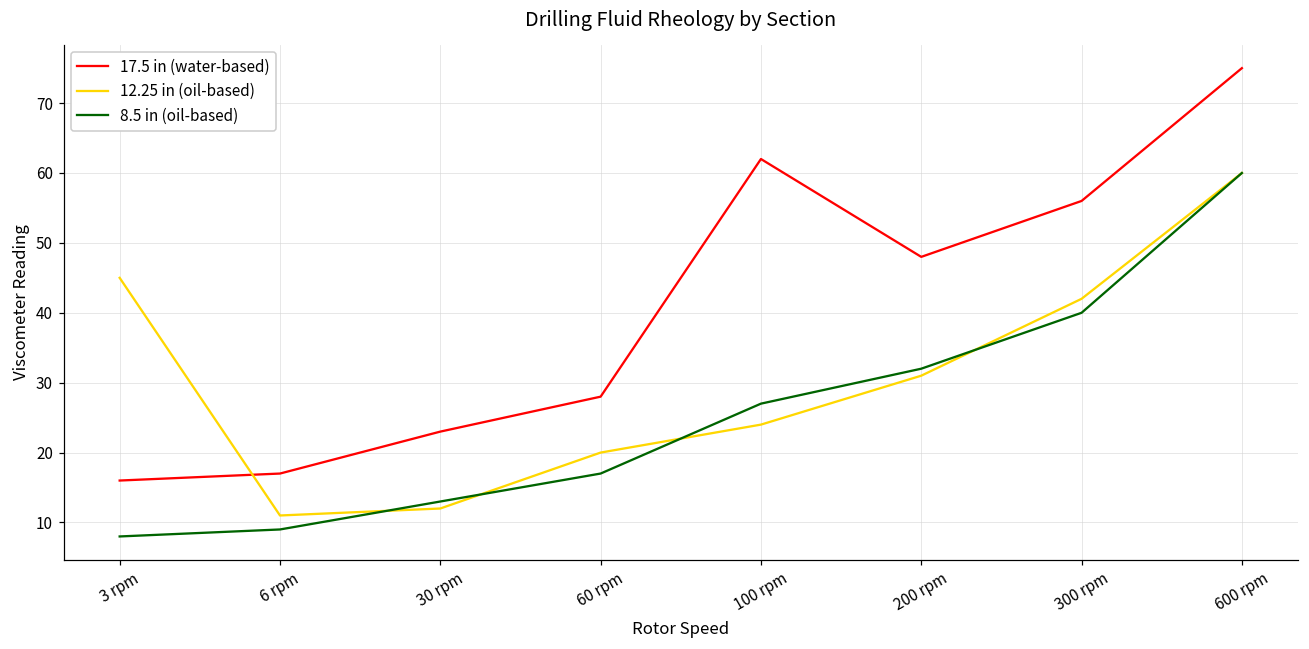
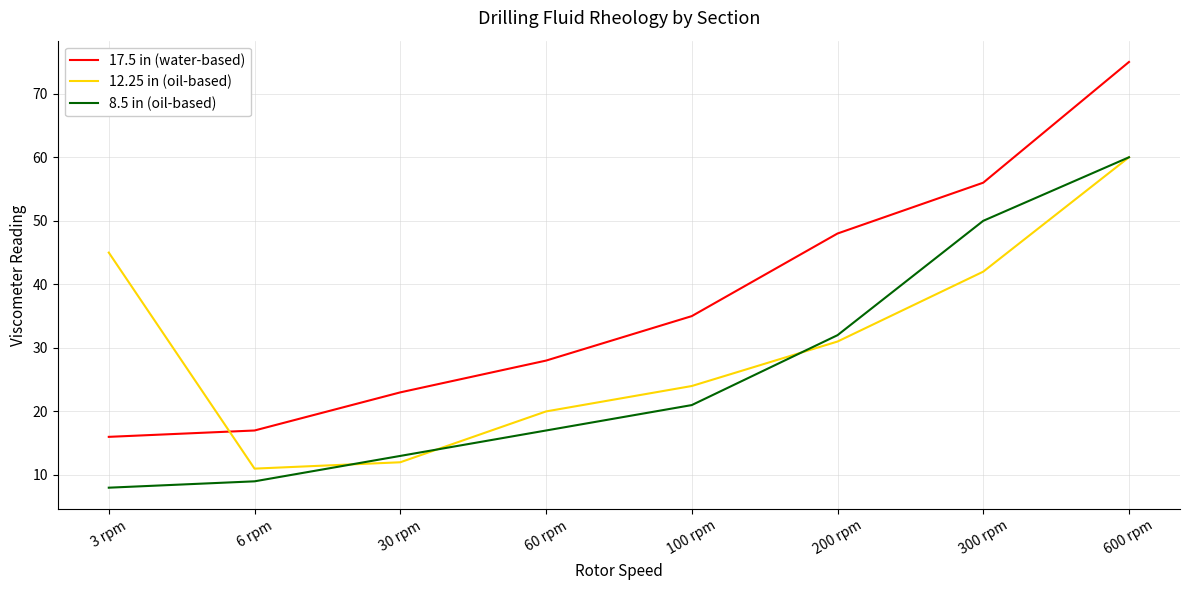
17.5 in (water-based), 100 rpm: 62 -> 35
8.5 in (oil-based), 100 rpm: 27 -> 21
8.5 in (oil-based), 300 rpm: 40 -> 50
